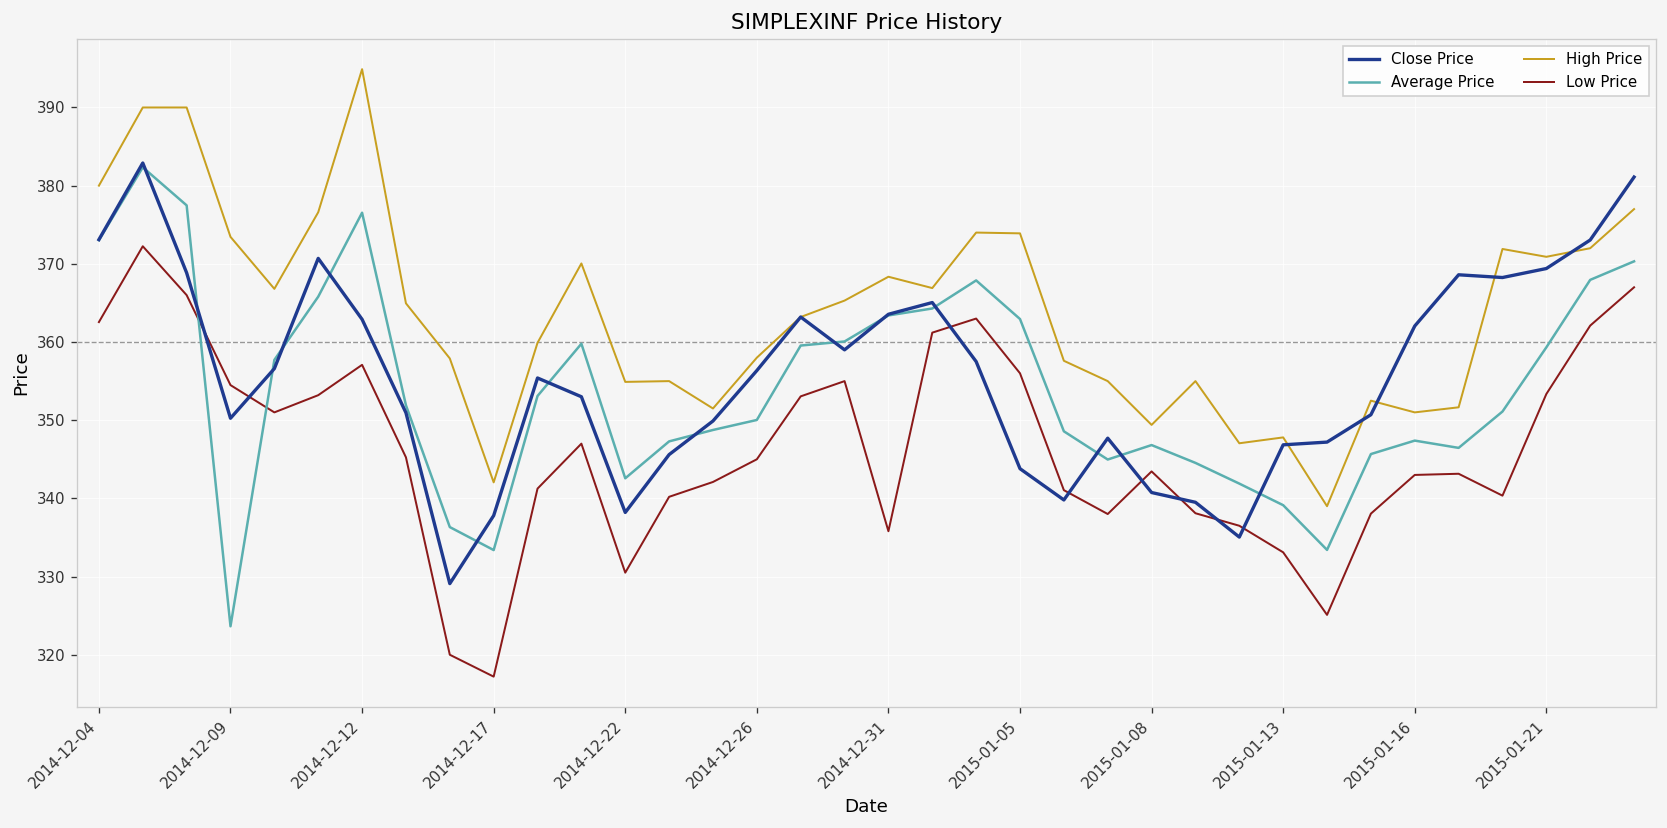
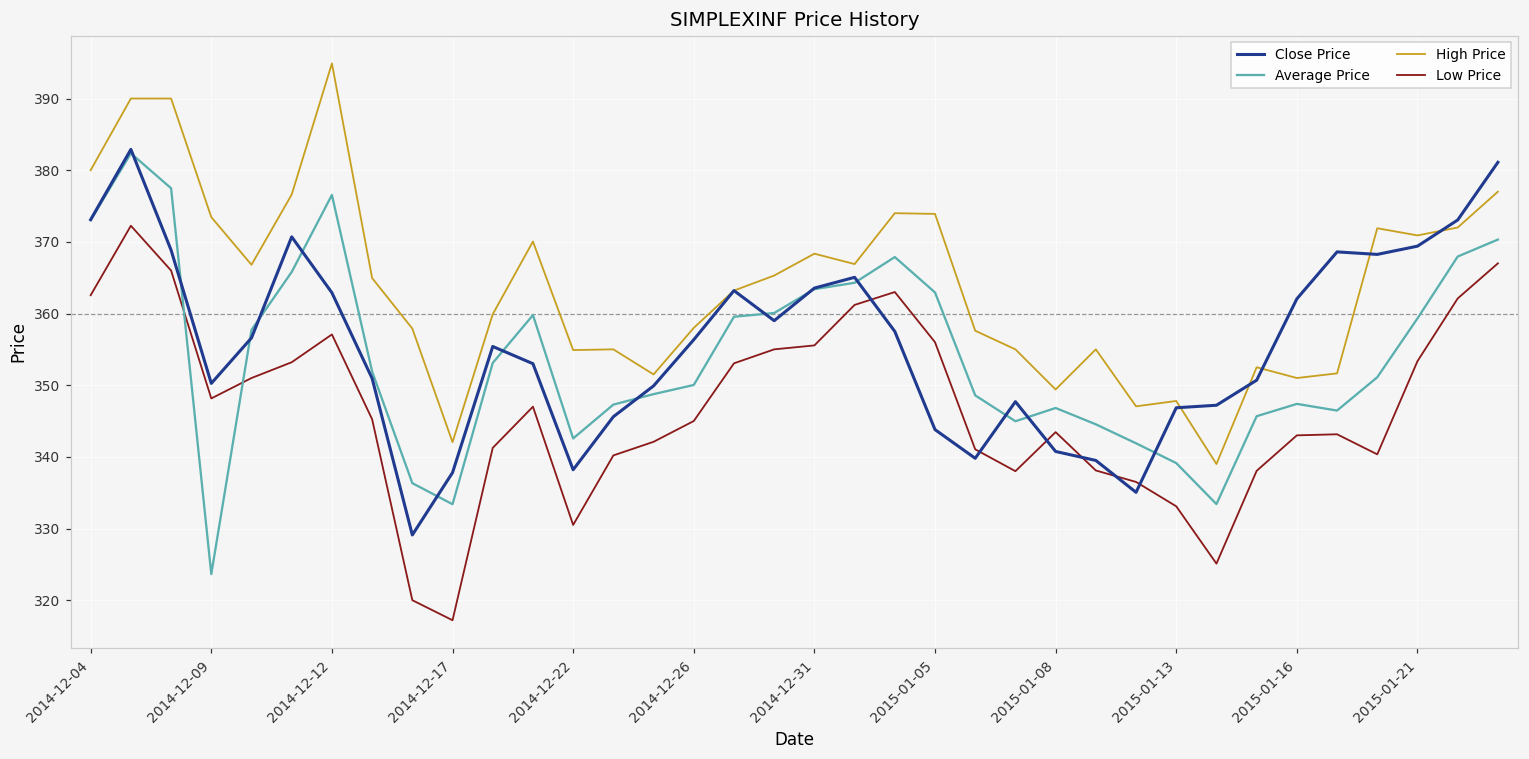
Low Price, 2014-12-09: 354 -> 348
Low Price, 2014-12-31: 336 -> 356
